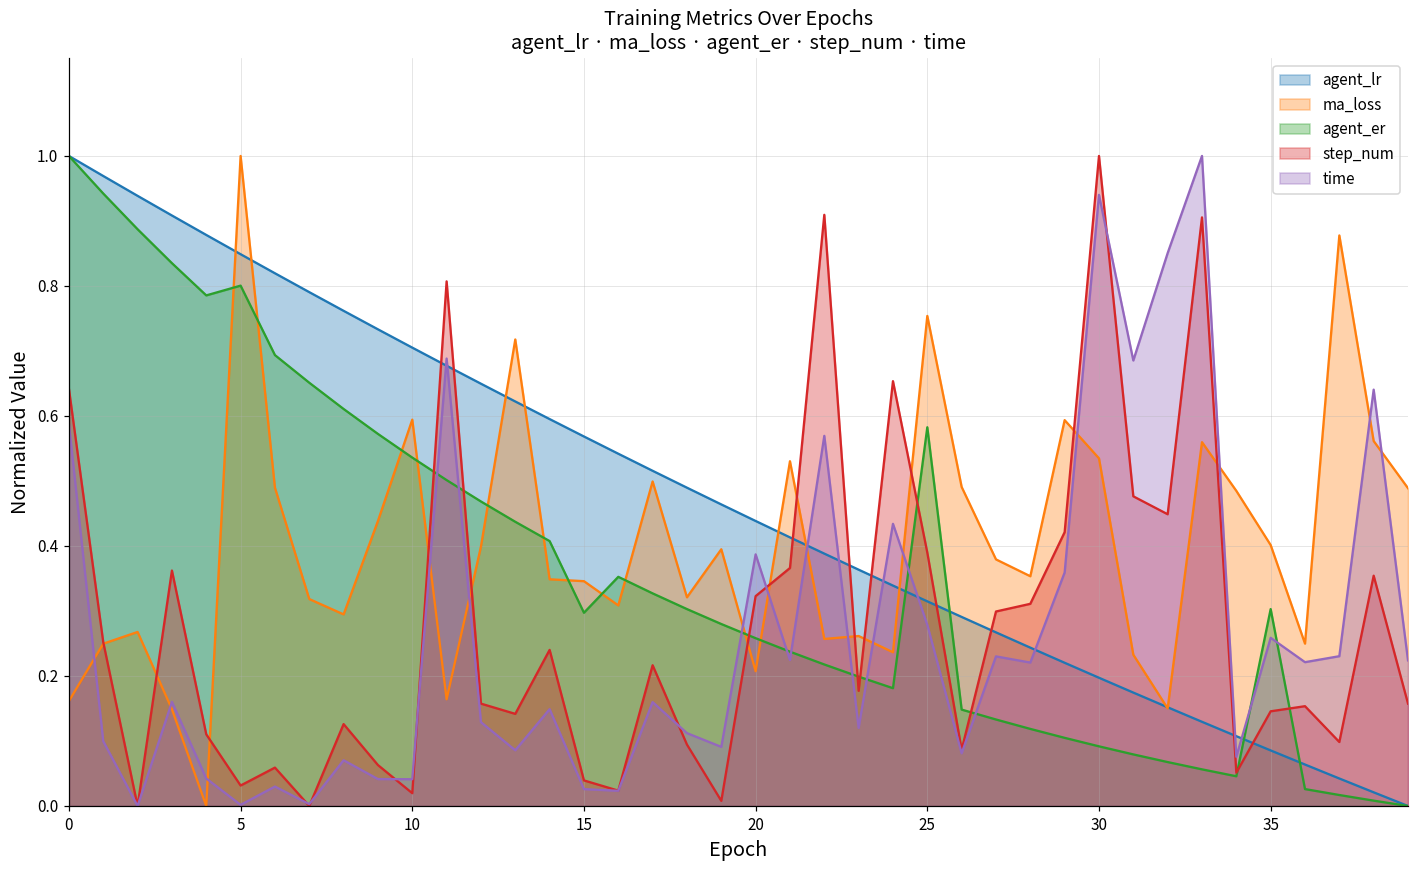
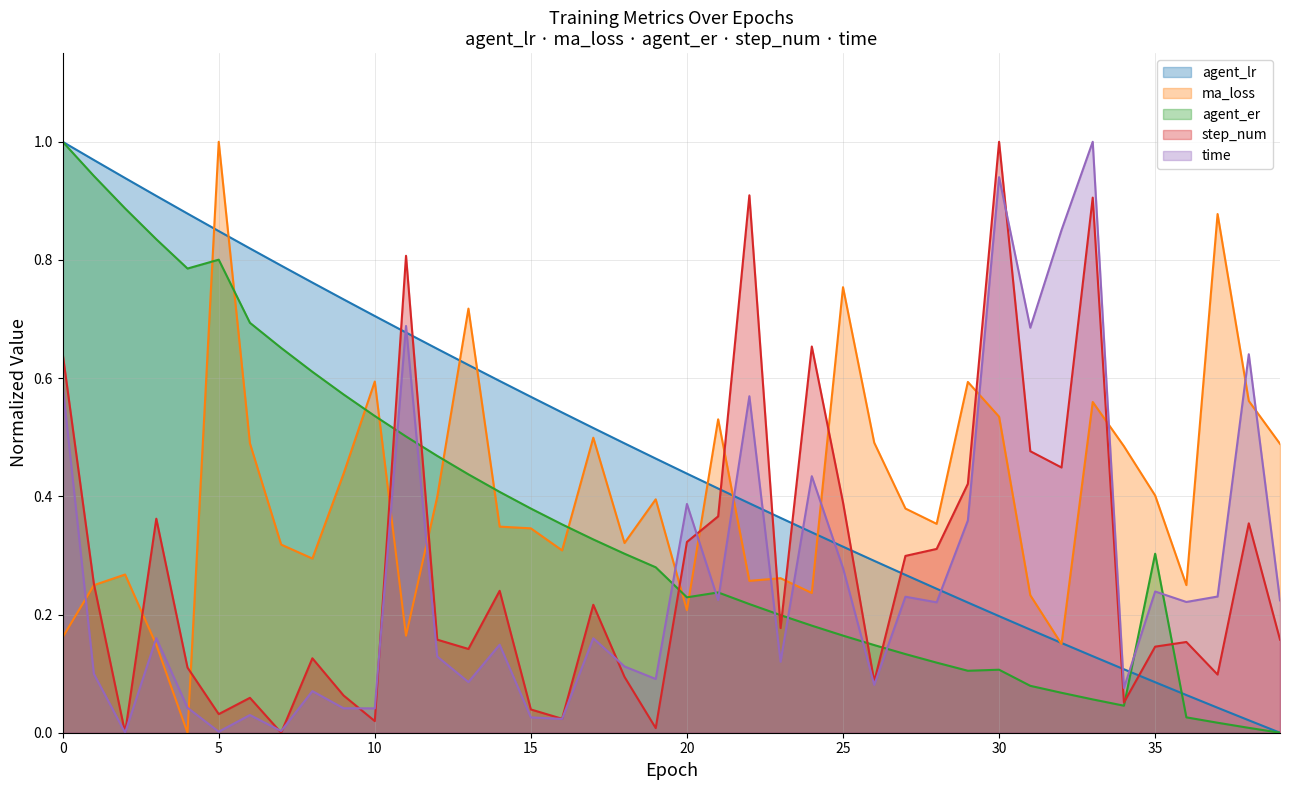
agent_er, 15: 0.30 -> 0.38
agent_er, 20: 0.26 -> 0.23
agent_er, 25: 0.58 -> 0.16
agent_er, 30: 0.09 -> 0.11
time, 35: 0.26 -> 0.24
